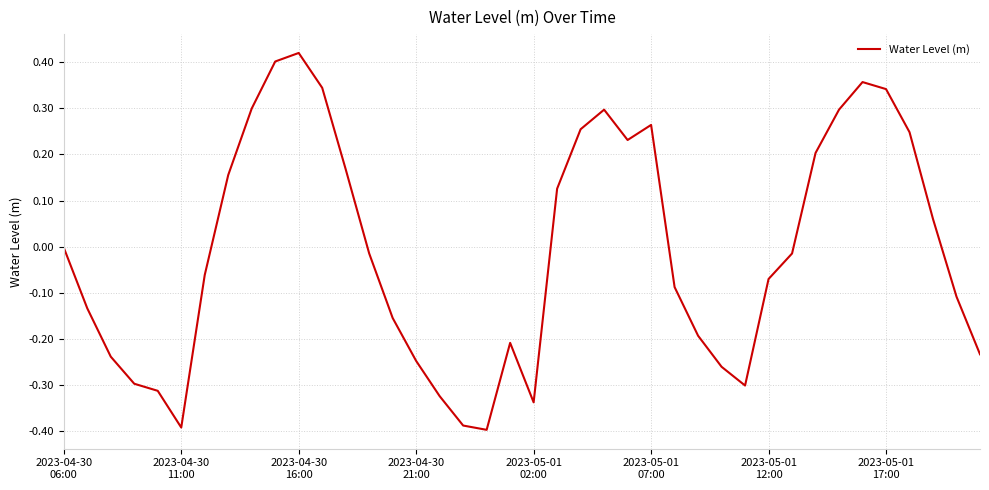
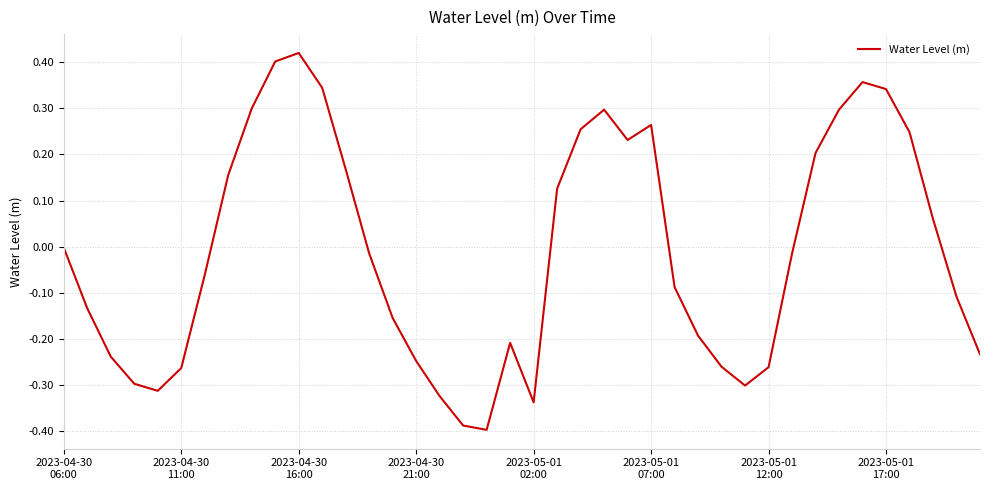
2023-04-30 11:00: -0.39 -> -0.26
2023-05-01 12:00: -0.07 -> -0.26
